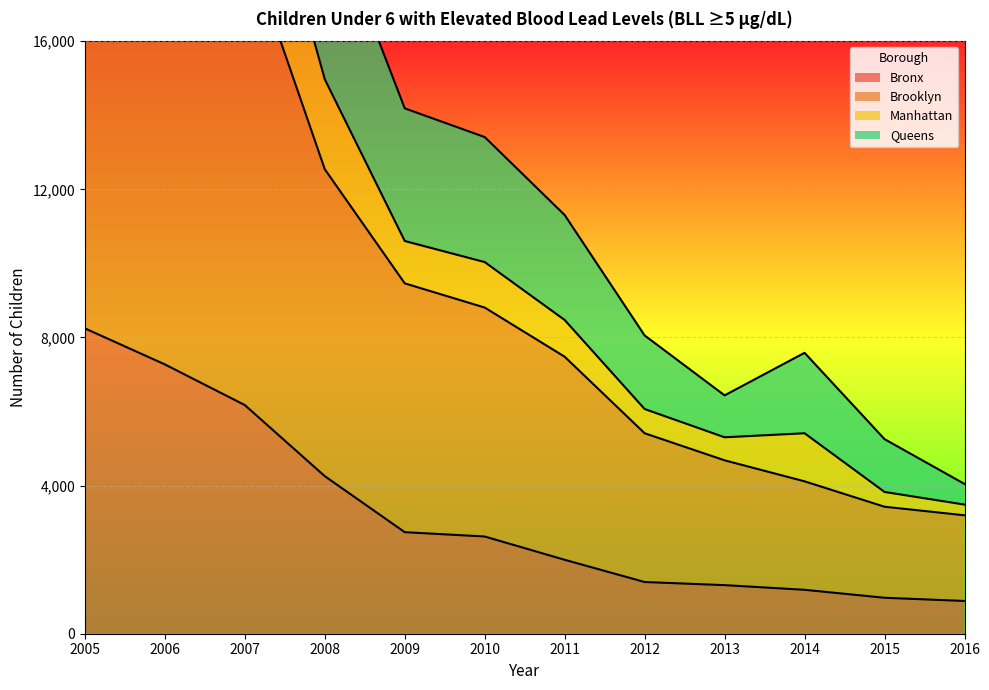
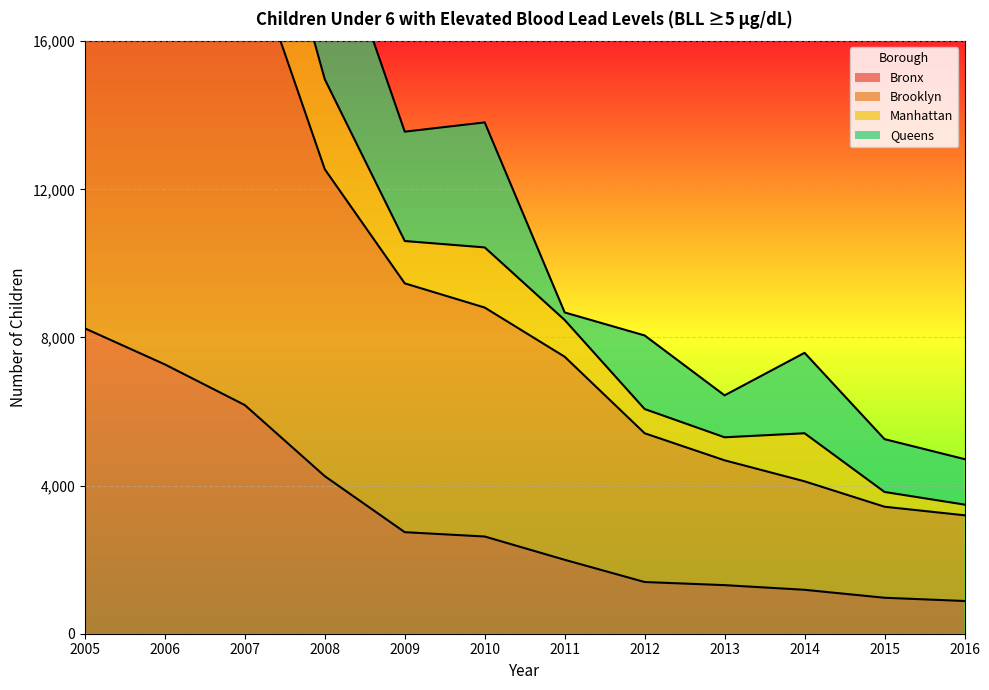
Queens, 2009: 3,600 -> 3,000
Manhattan, 2010: 1,200 -> 1,600
Queens, 2011: 2,800 -> 200
Queens, 2016: 600 -> 1,200
